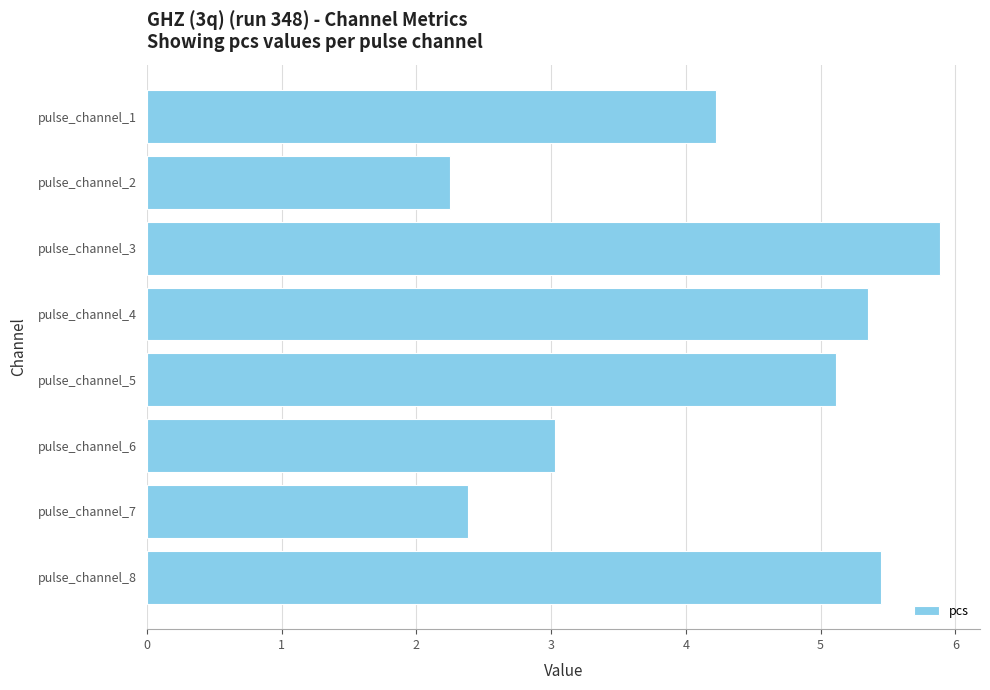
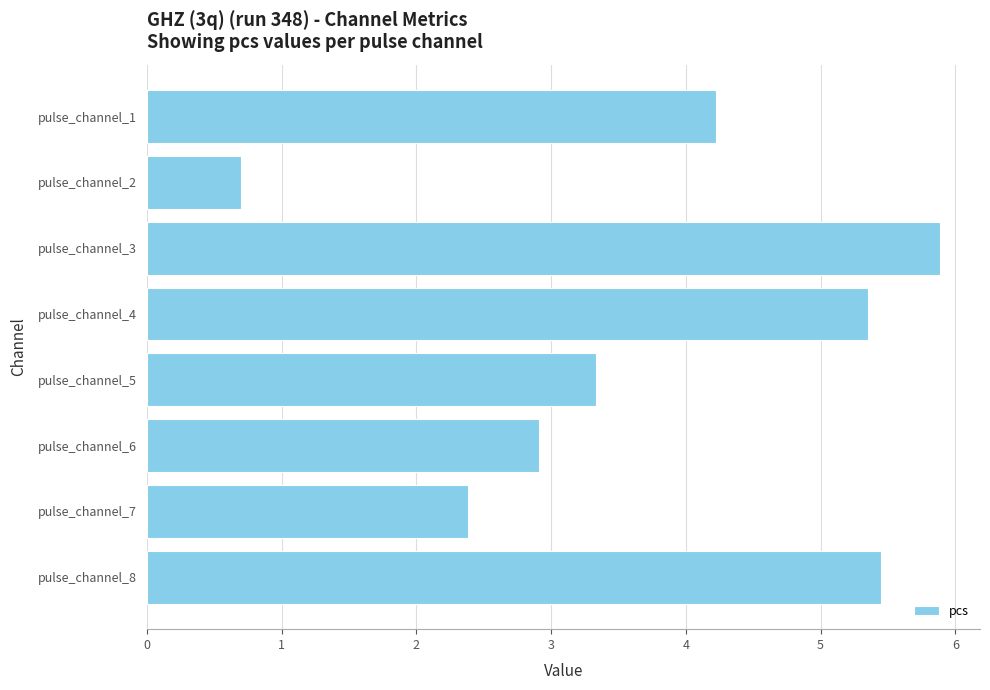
pulse_channel_2: 2.25 -> 0.70
pulse_channel_5: 5.11 -> 3.33
pulse_channel_6: 3.03 -> 2.91
